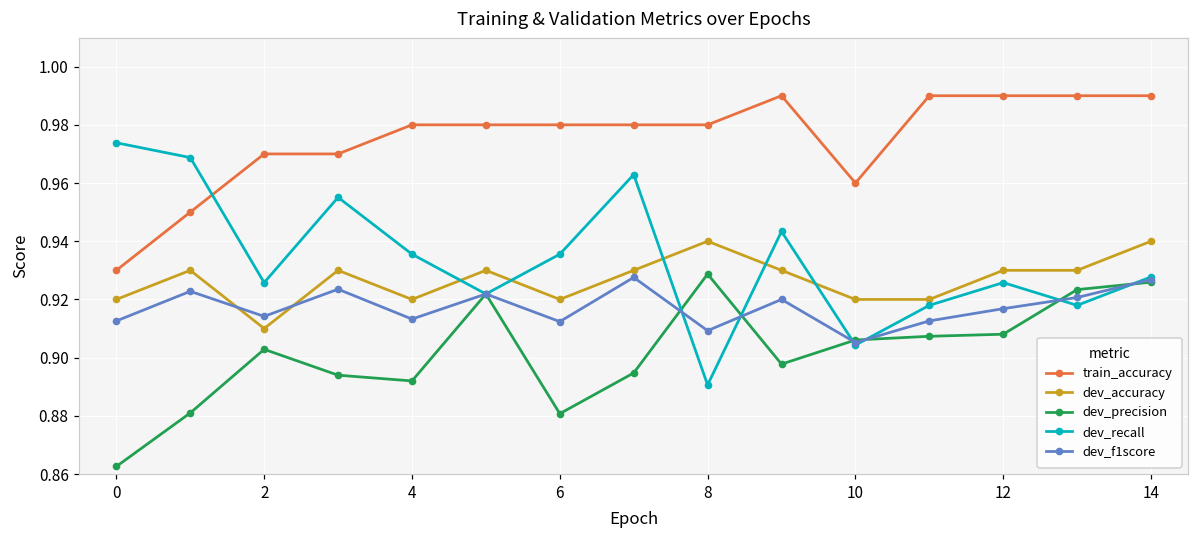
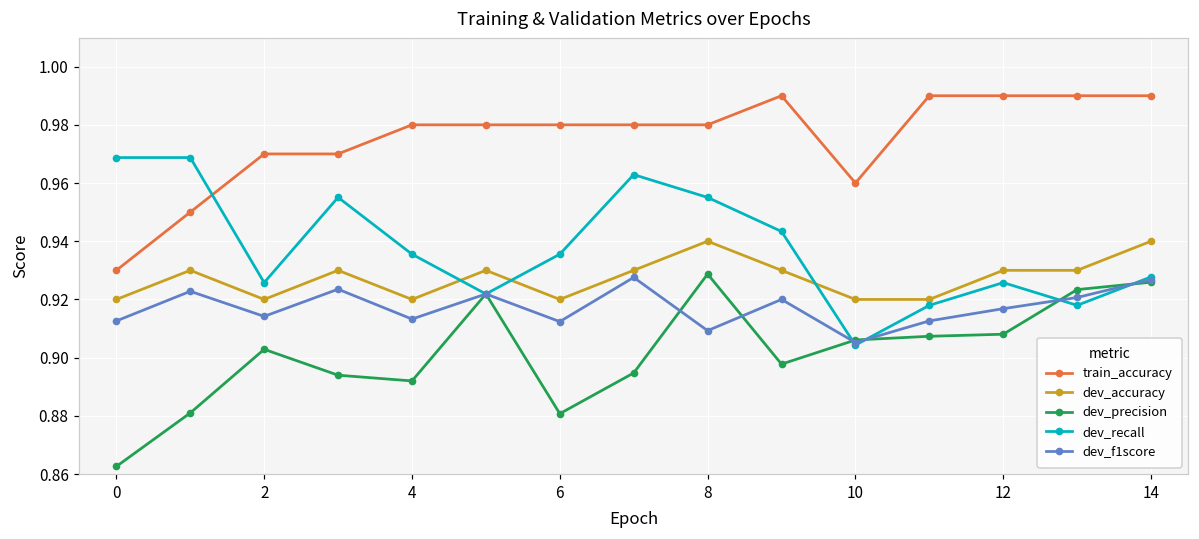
dev_recall, 0: 0.974 -> 0.969
dev_accuracy, 2: 0.91 -> 0.92
dev_recall, 8: 0.891 -> 0.955
